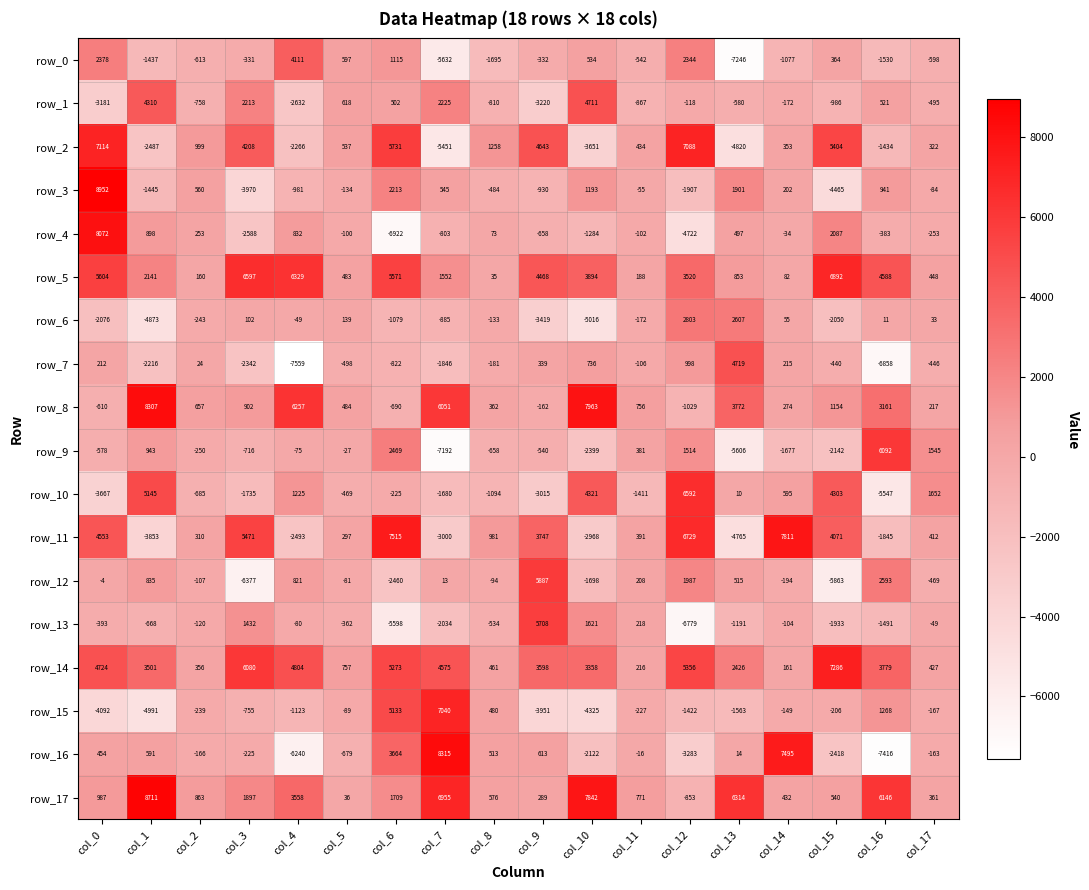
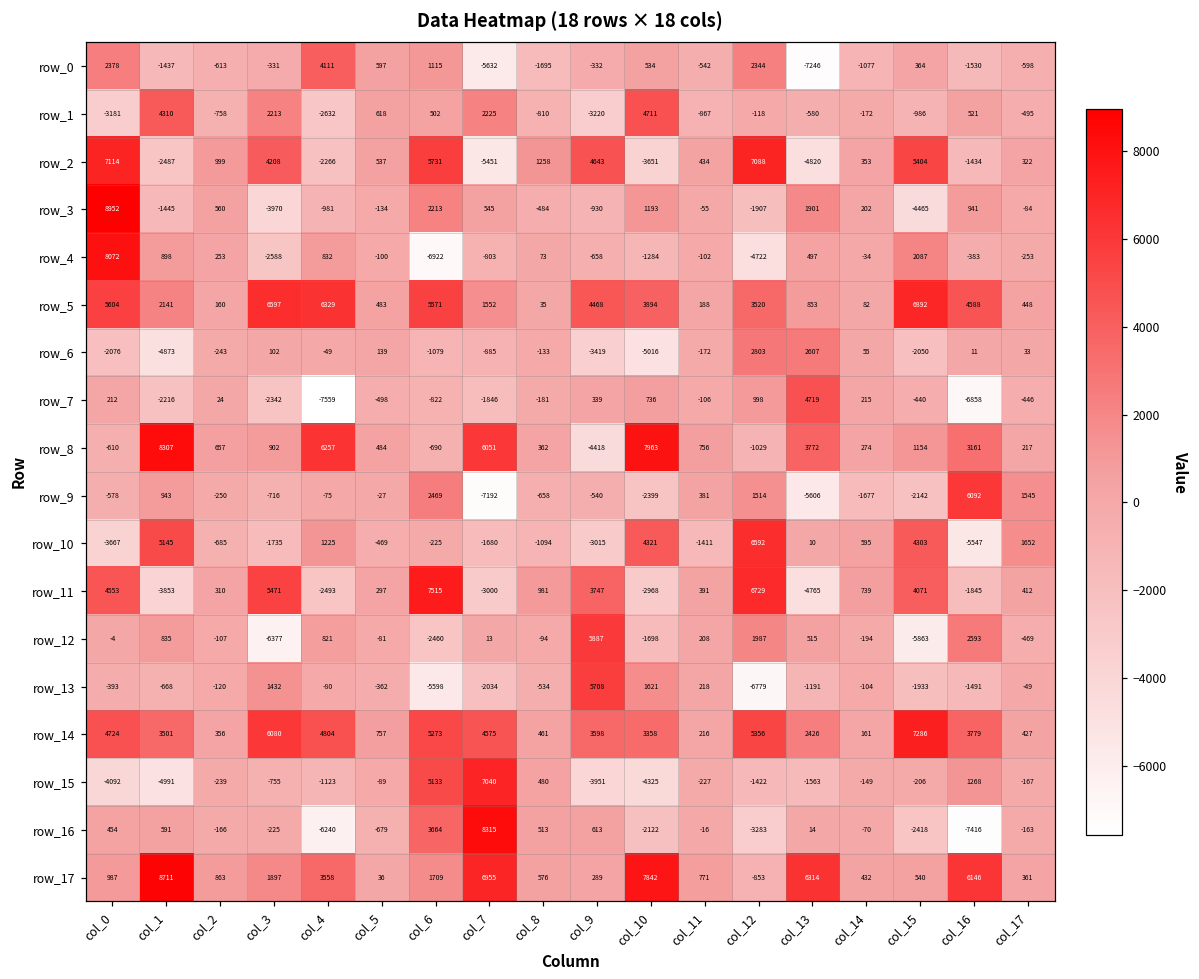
row_8, col_9: -162 -> -4418
row_11, col_14: 7811 -> 739
row_16, col_14: 7495 -> -70
